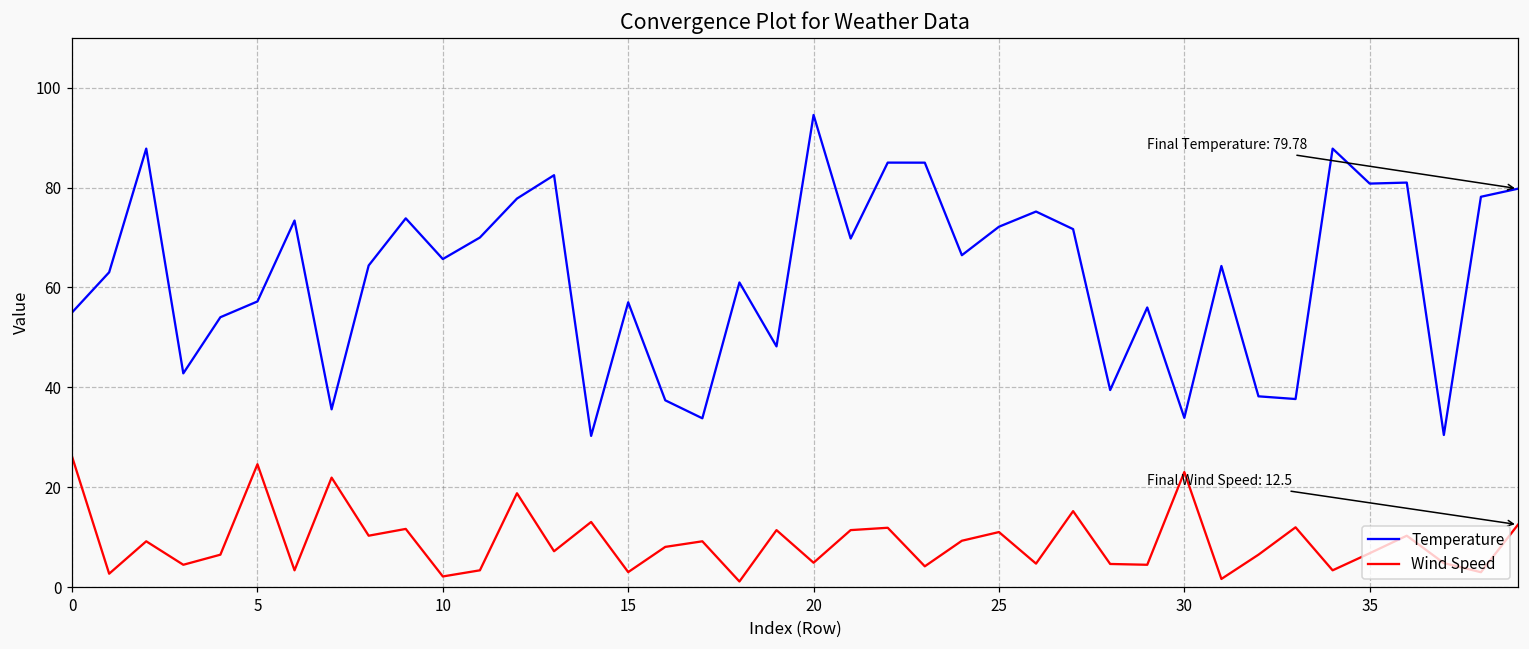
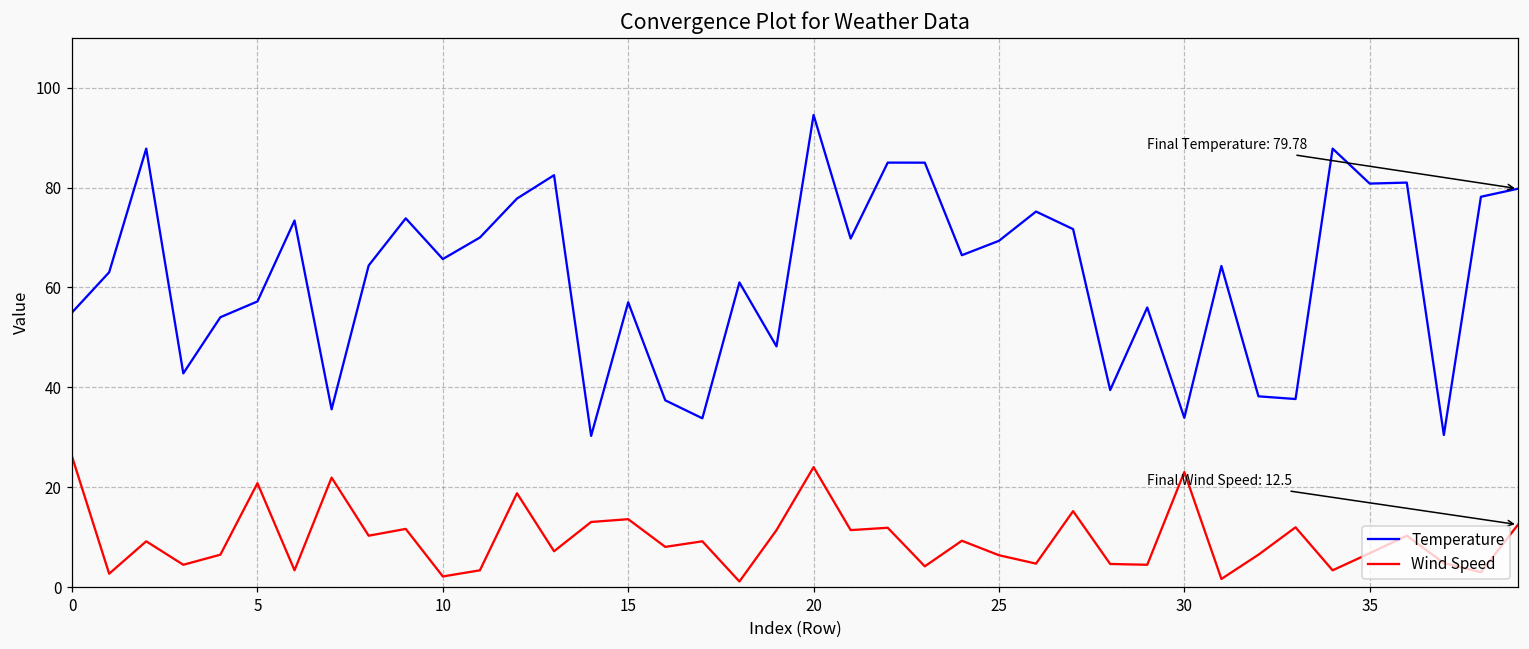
Wind Speed, 5: 25 -> 21
Wind Speed, 15: 3 -> 14
Wind Speed, 20: 5 -> 24
Temperature, 25: 72 -> 69
Wind Speed, 25: 11 -> 6
